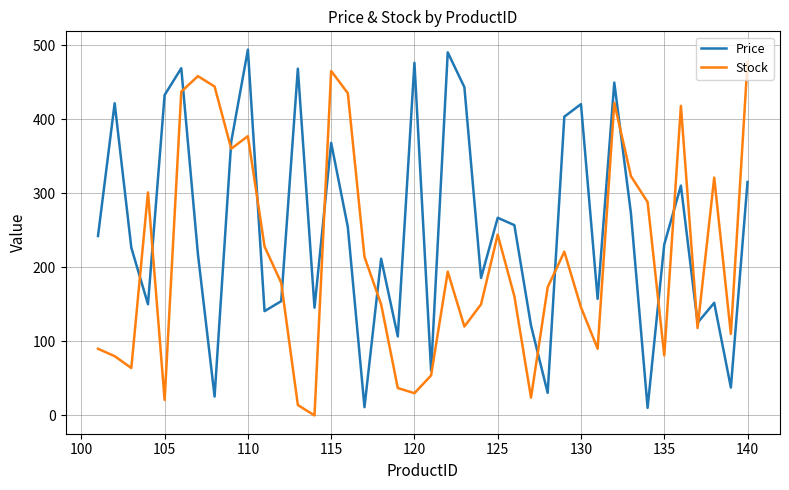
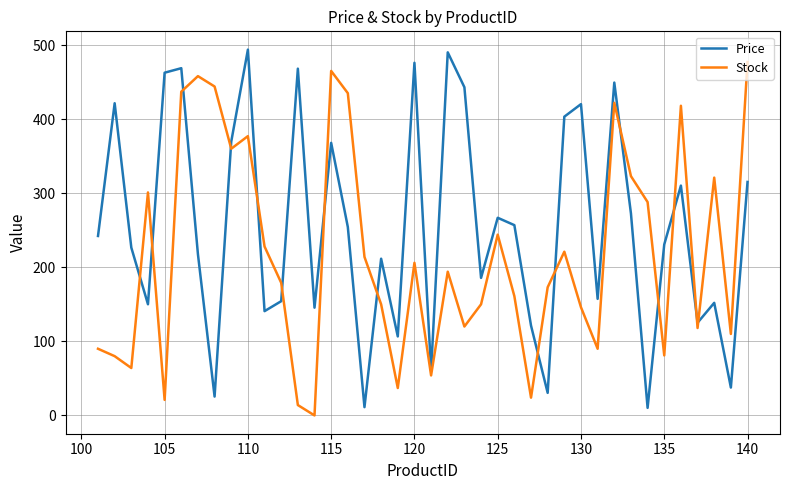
Price, 105: 430 -> 460
Stock, 120: 30 -> 210
